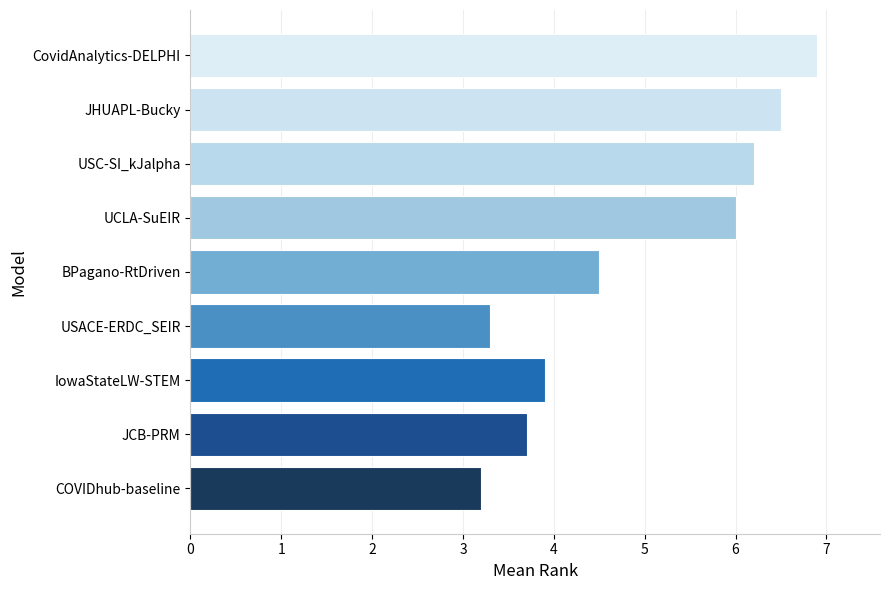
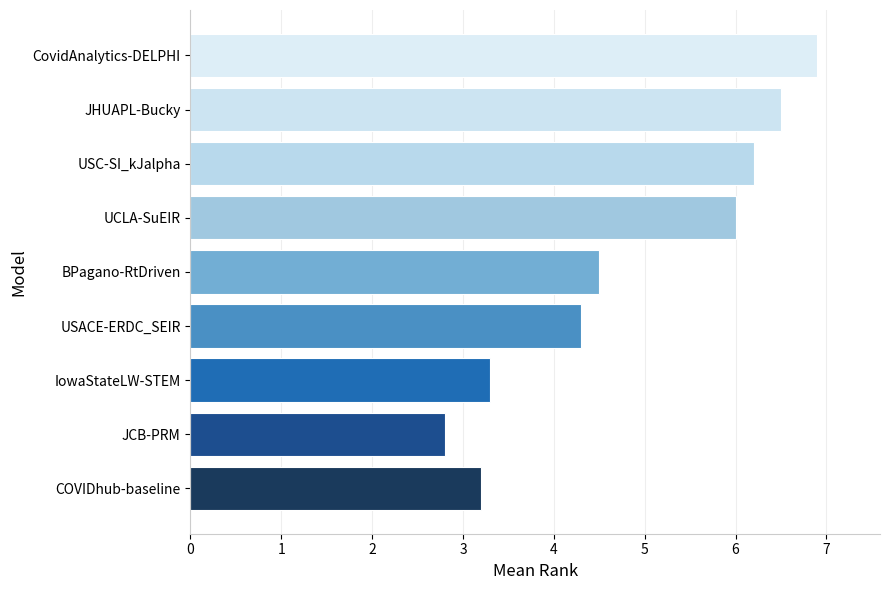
USACE-ERDC_SEIR: 3.3 -> 4.3
IowaStateLW-STEM: 3.9 -> 3.3
JCB-PRM: 3.7 -> 2.8
